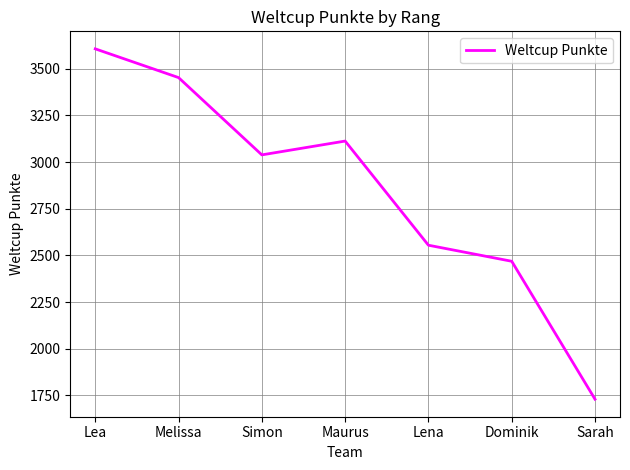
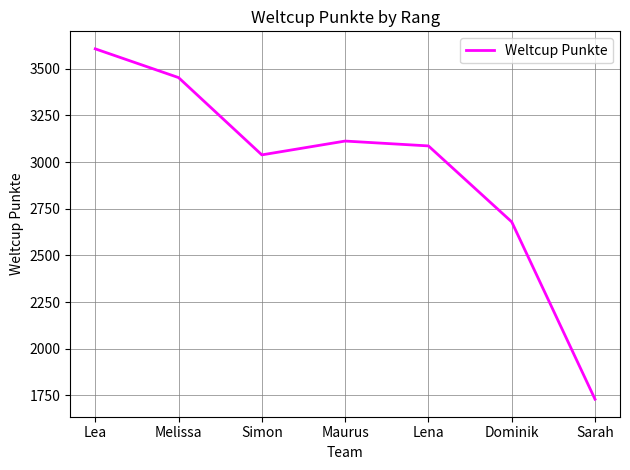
Lena: 2560 -> 3090
Dominik: 2470 -> 2680
